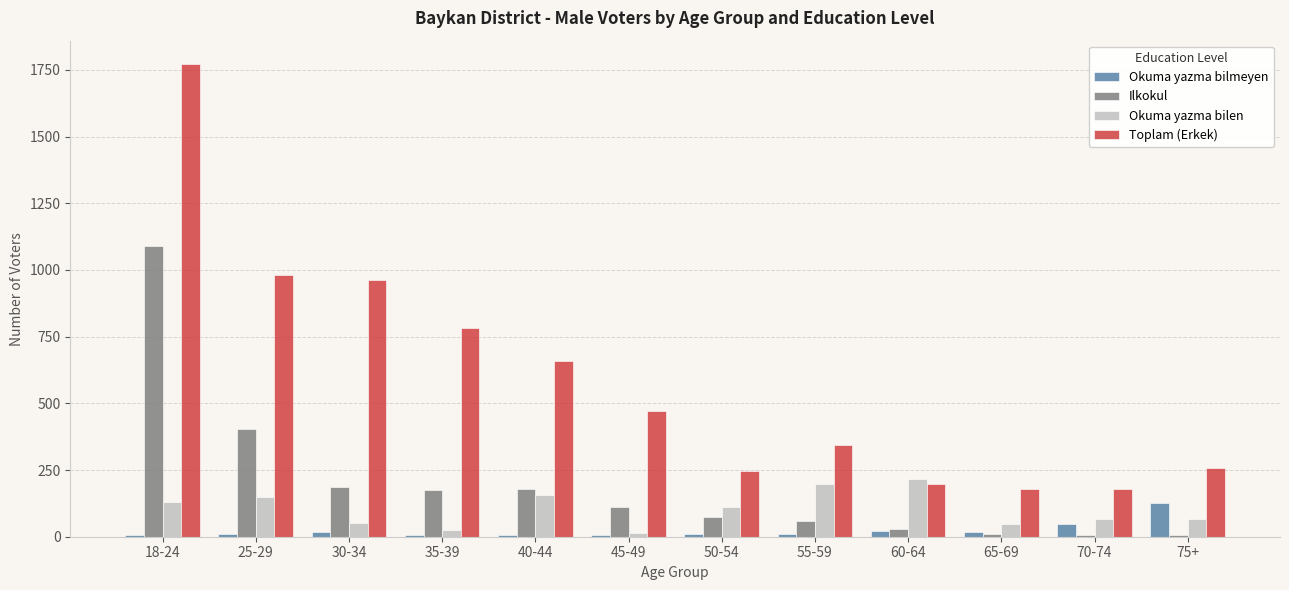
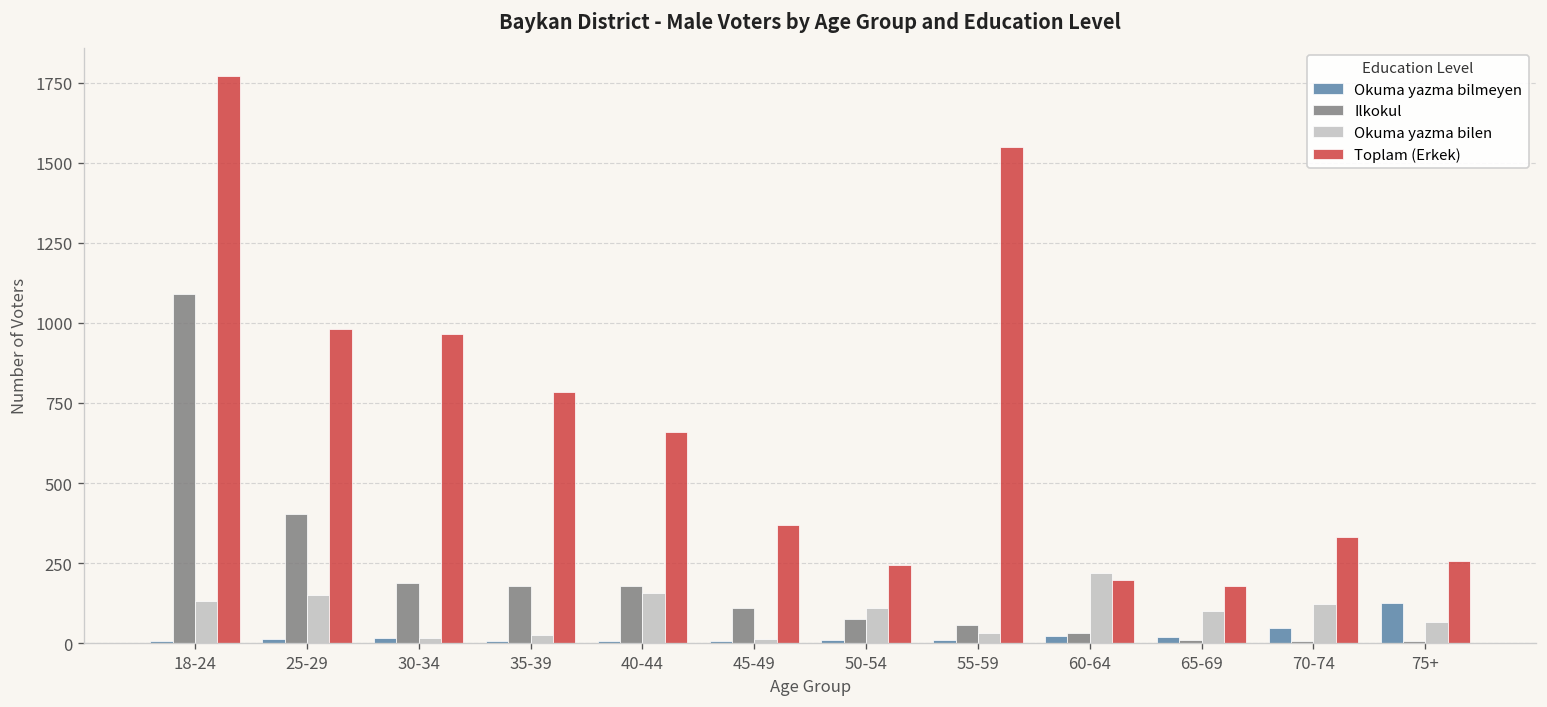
Okuma yazma bilen, 30-34: 50 -> 20
Toplam (Erkek), 45-49: 470 -> 370
Okuma yazma bilen, 55-59: 200 -> 30
Toplam (Erkek), 55-59: 350 -> 1550
Okuma yazma bilen, 65-69: 50 -> 100
Okuma yazma bilen, 70-74: 70 -> 120
Toplam (Erkek), 70-74: 180 -> 330
